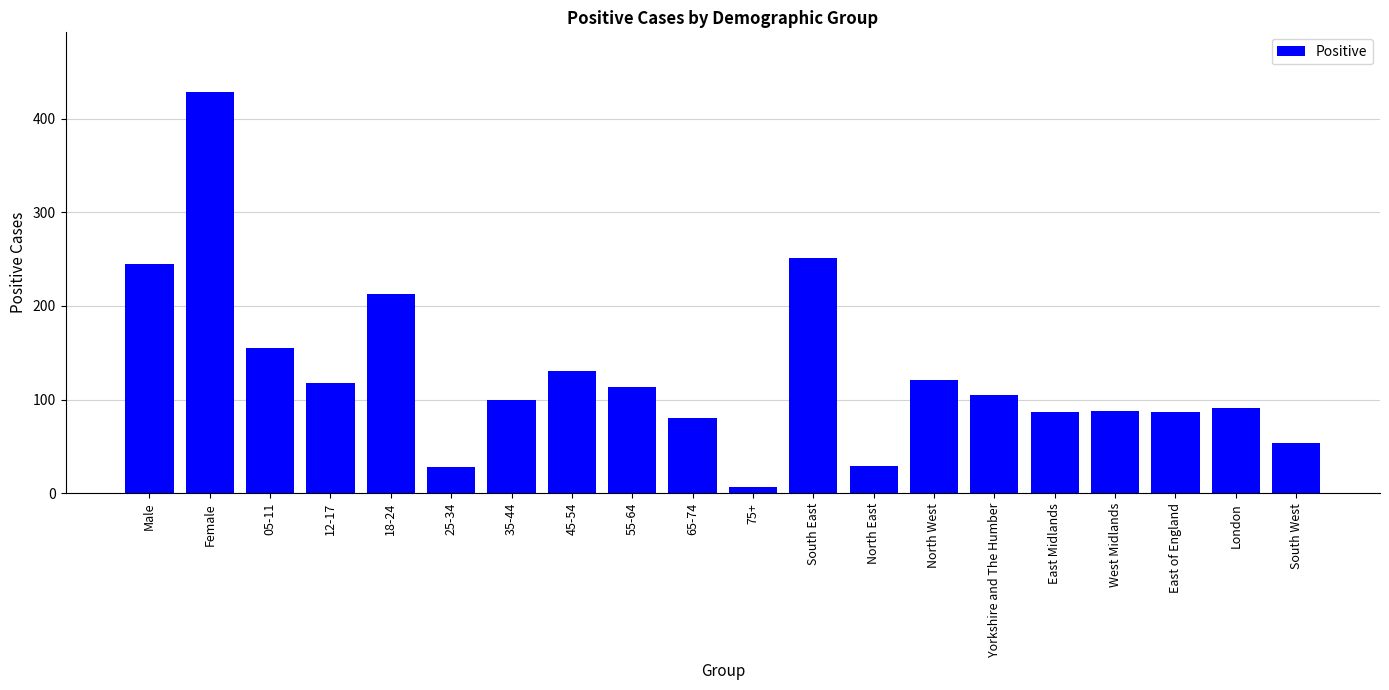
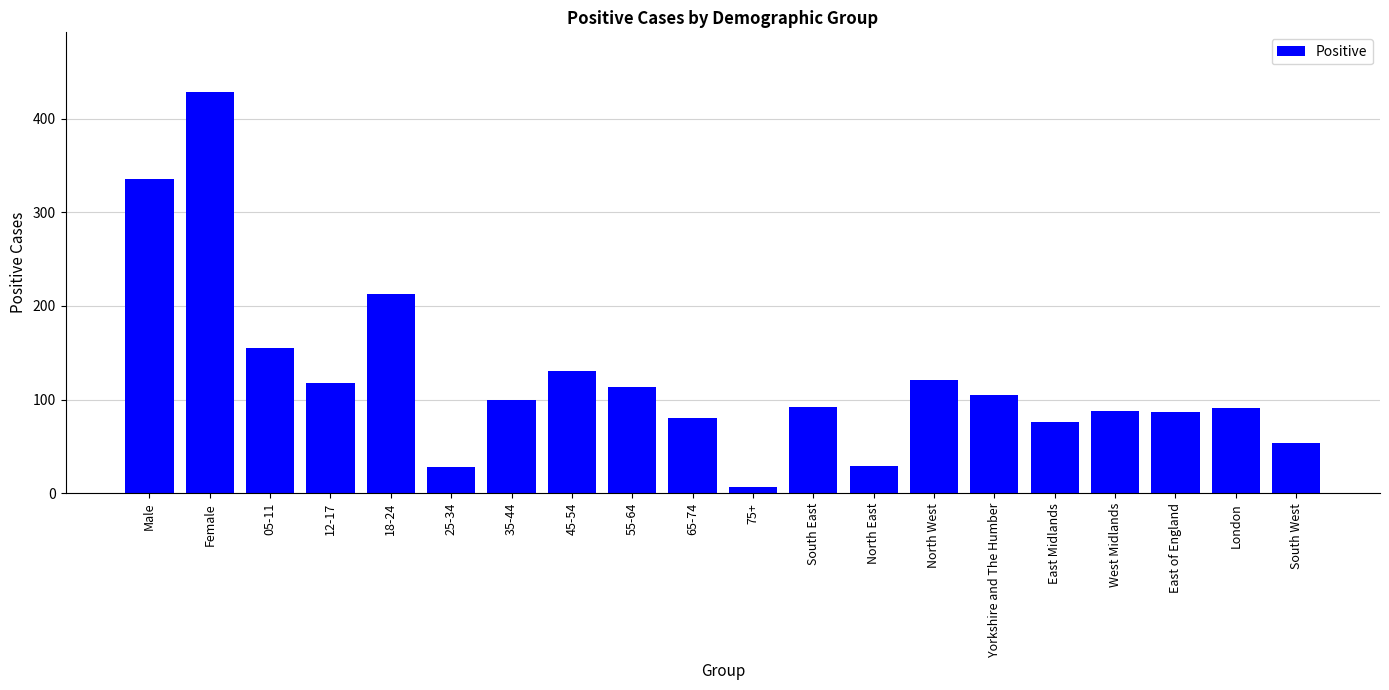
Male: 250 -> 340
South East: 250 -> 90
East Midlands: 90 -> 80
